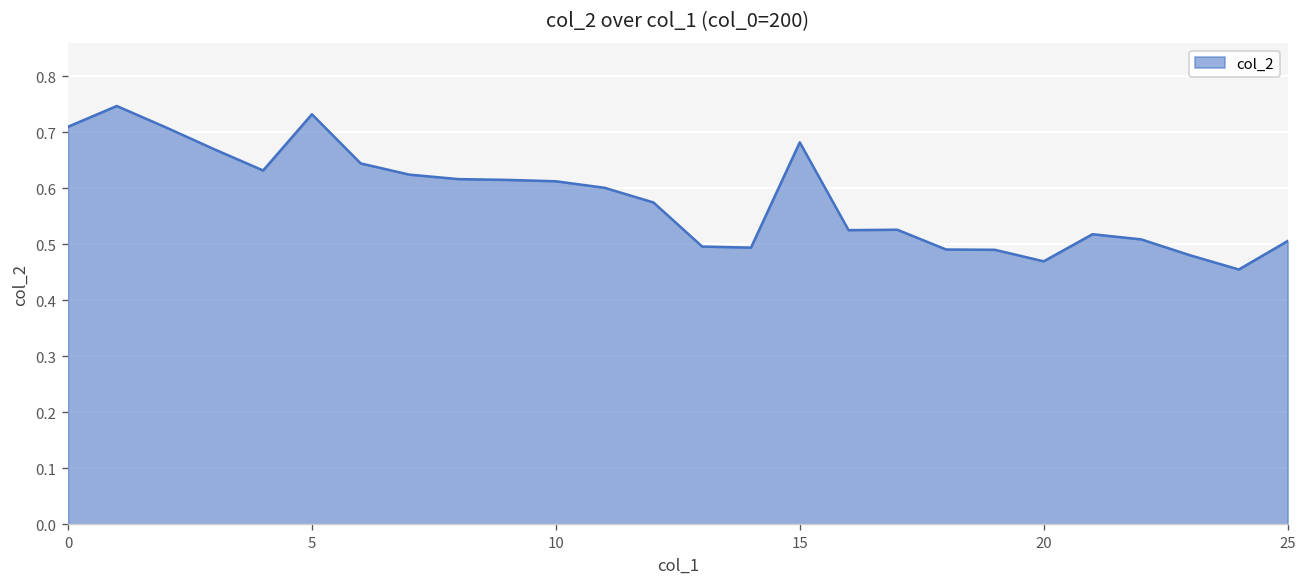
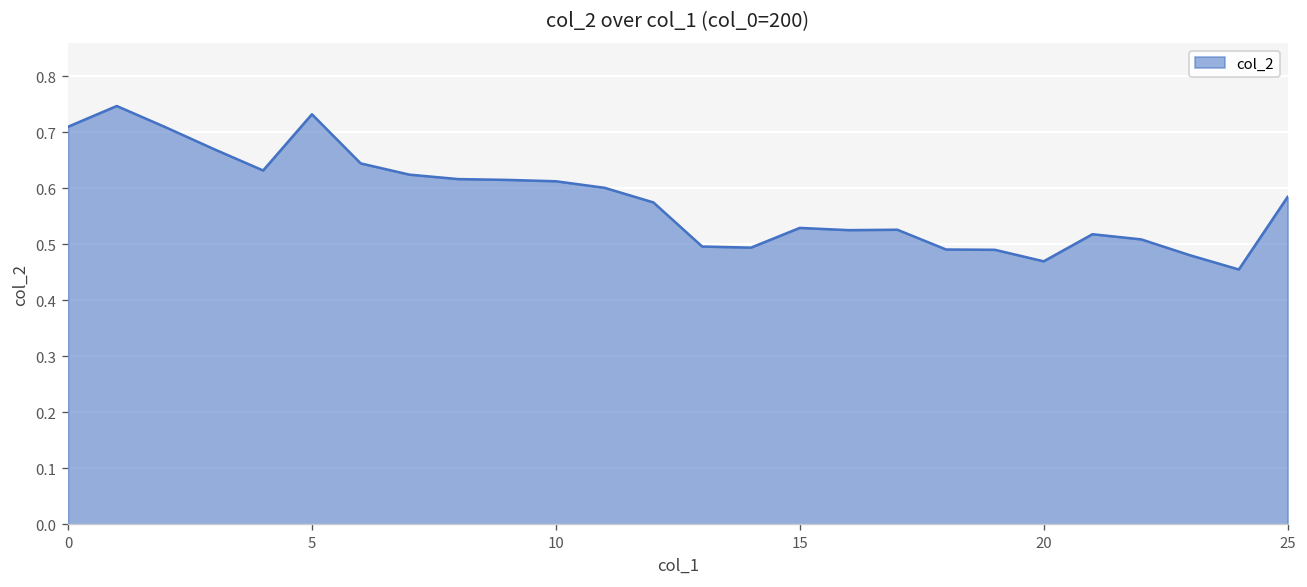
15: 0.68 -> 0.53
25: 0.51 -> 0.58
